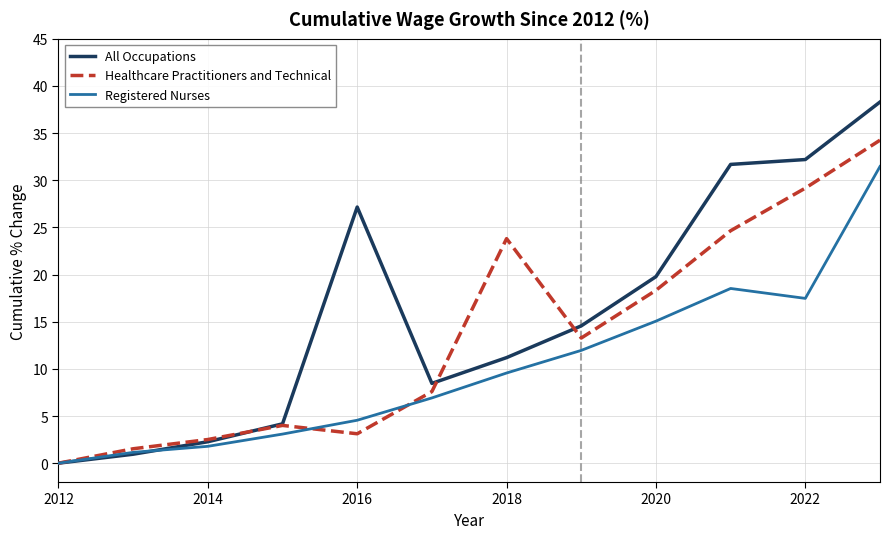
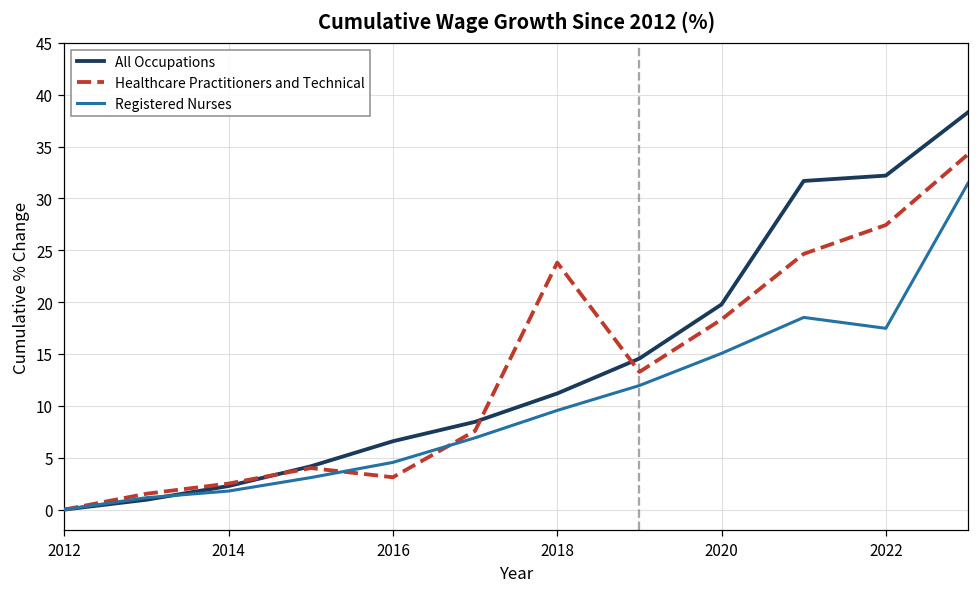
All Occupations, 2016: 27 -> 7
Healthcare Practitioners and Technical, 2022: 29 -> 27
